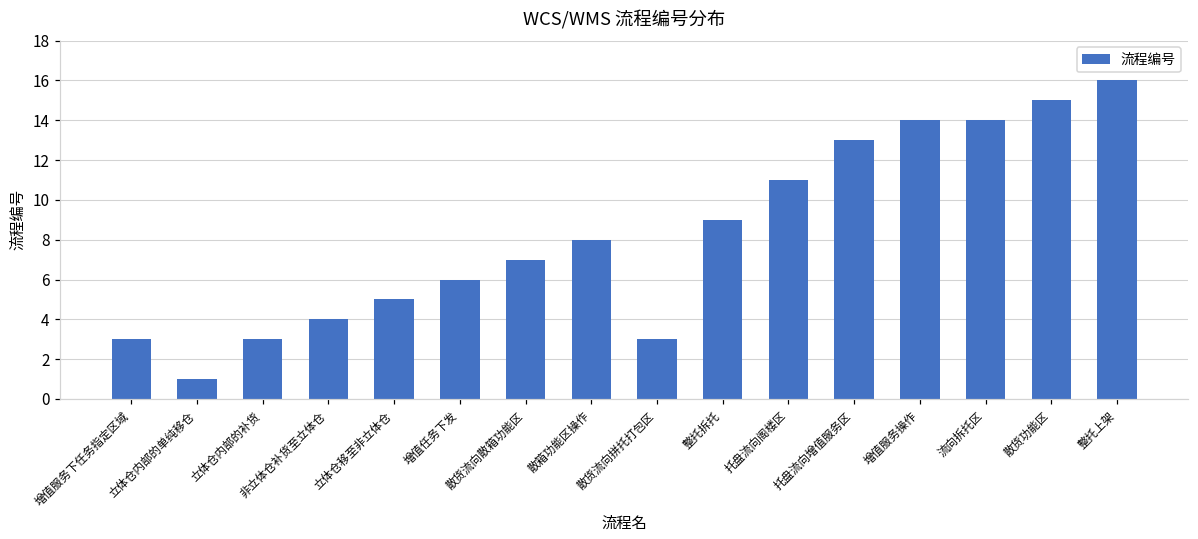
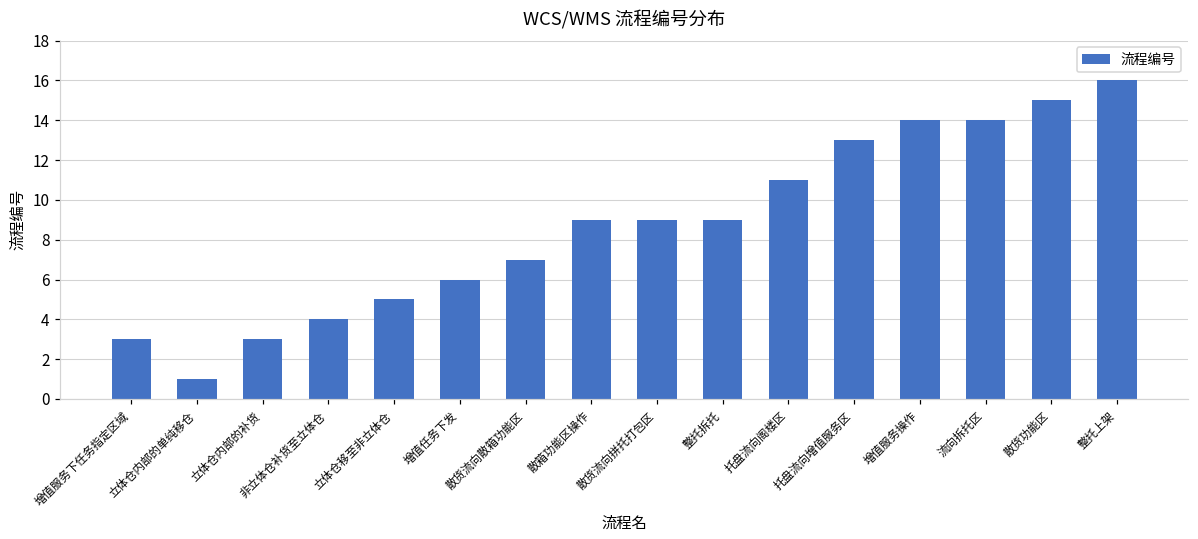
散箱功能区操作: 8 -> 9
散货流向拼托打包区: 3 -> 9
